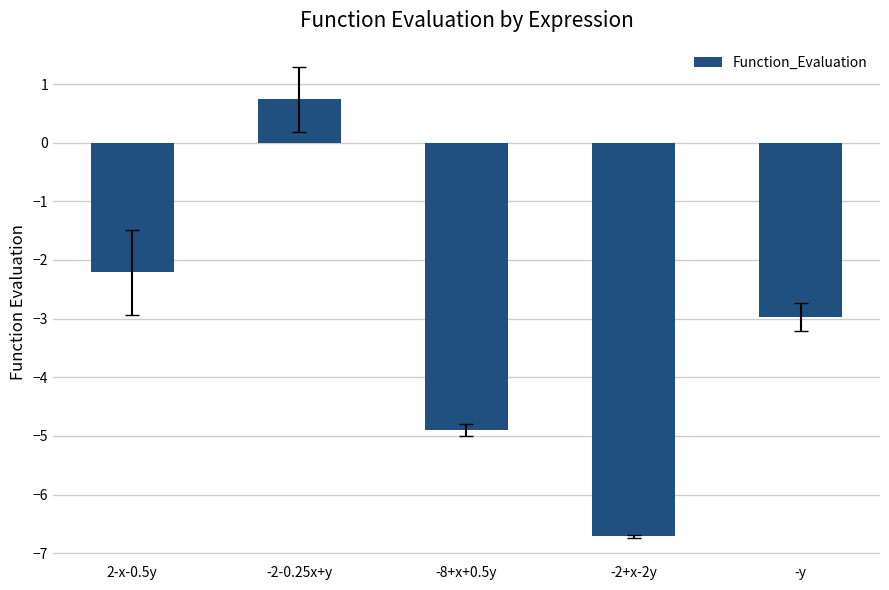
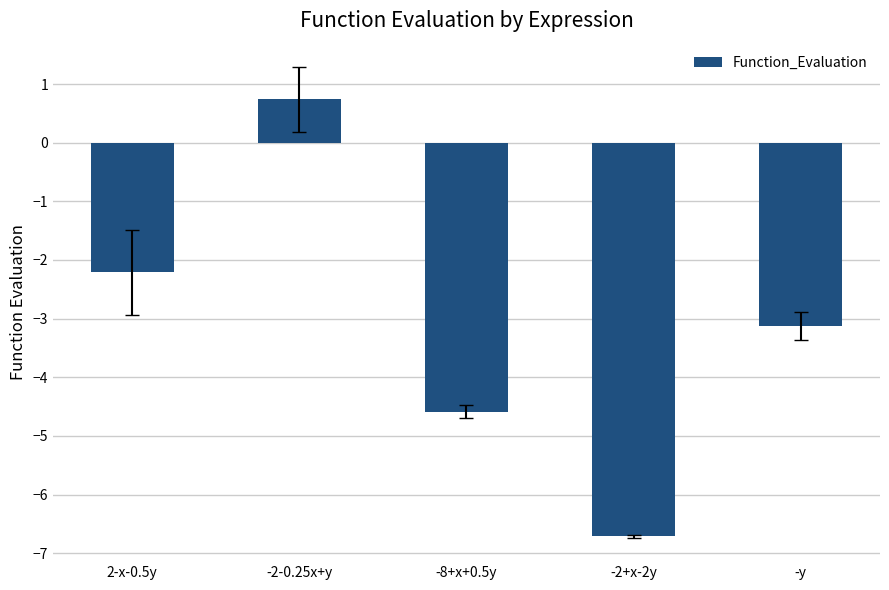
Function_Evaluation, -8+x+0.5y: -4.9 -> -4.6
Function_Evaluation, -y: -3.0 -> -3.1
